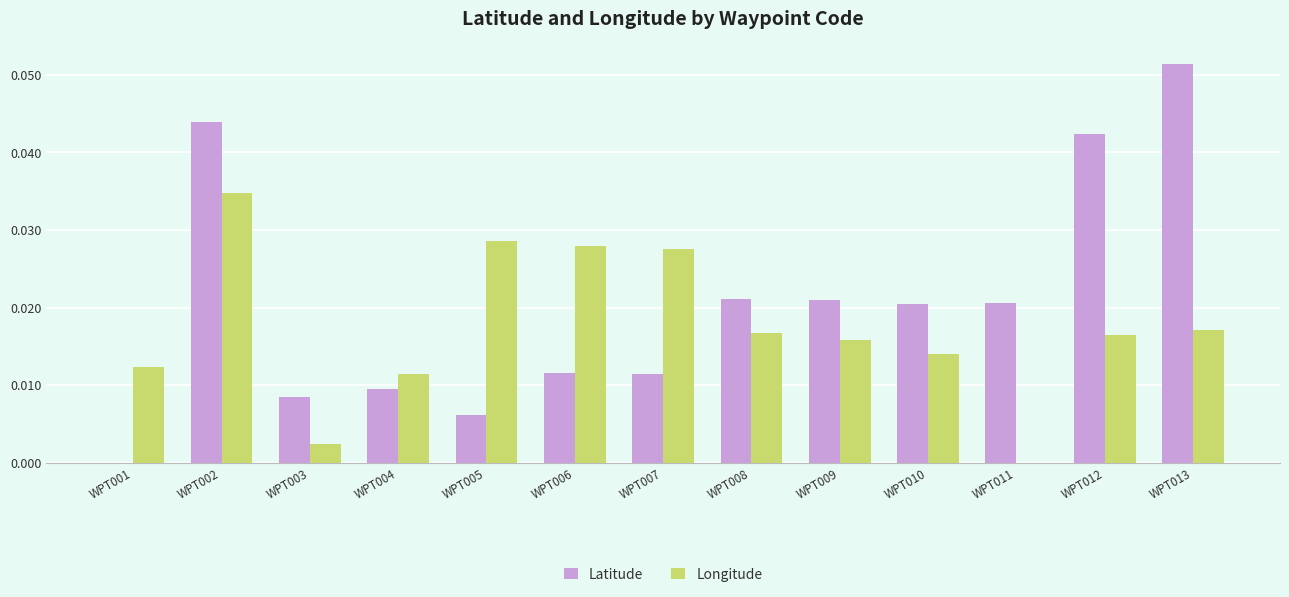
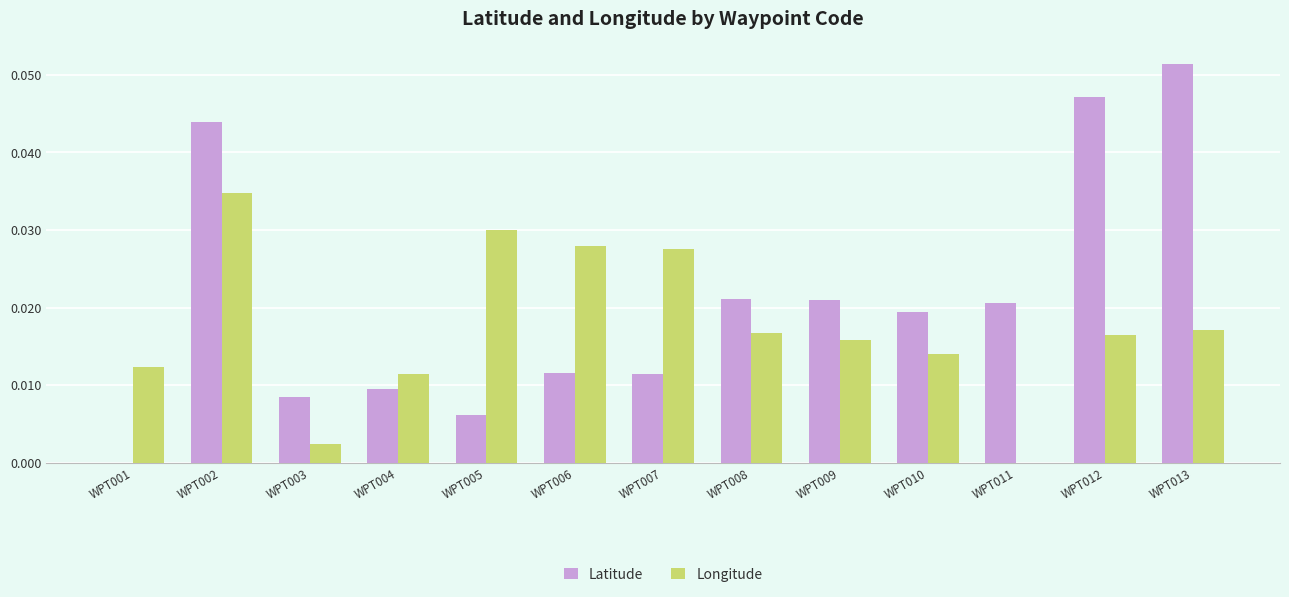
Longitude, WPT005: 0.029 -> 0.030
Latitude, WPT010: 0.021 -> 0.019
Latitude, WPT012: 0.042 -> 0.047
